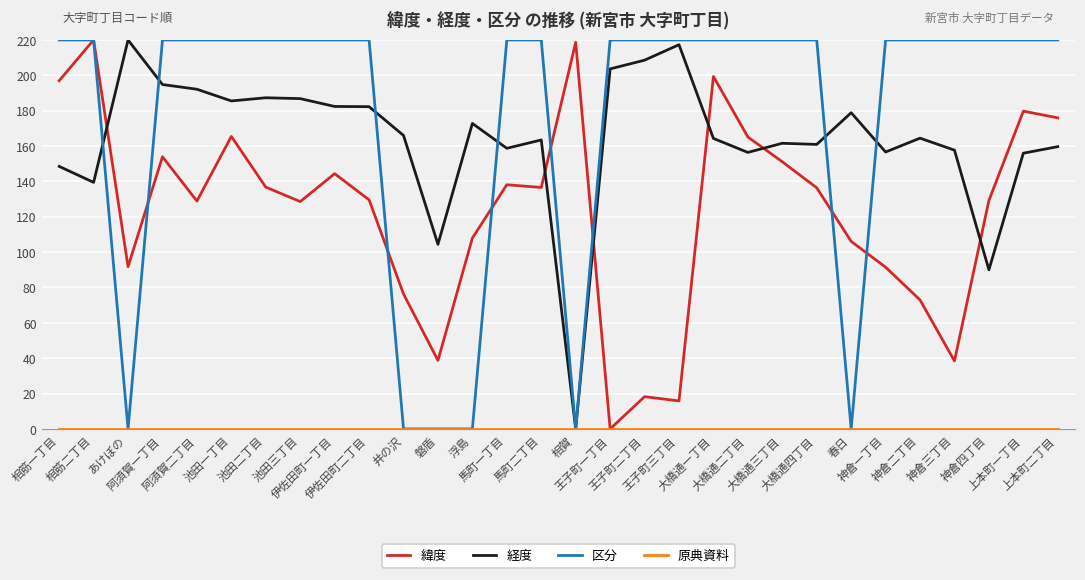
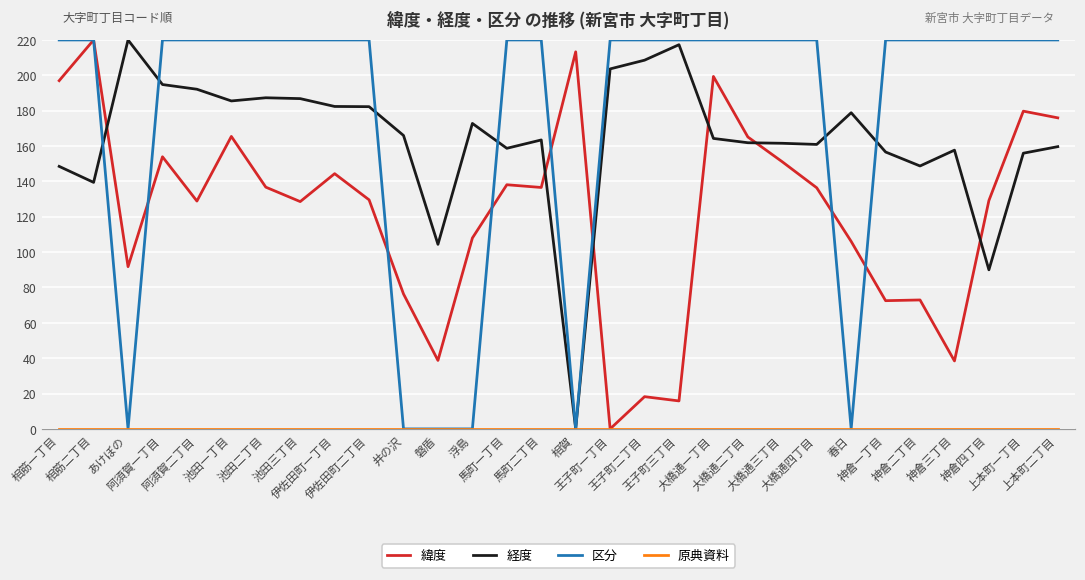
緯度, 相賀: 219 -> 213
経度, 大橋通二丁目: 156 -> 162
緯度, 神倉一丁目: 91 -> 73
経度, 神倉二丁目: 164 -> 149
